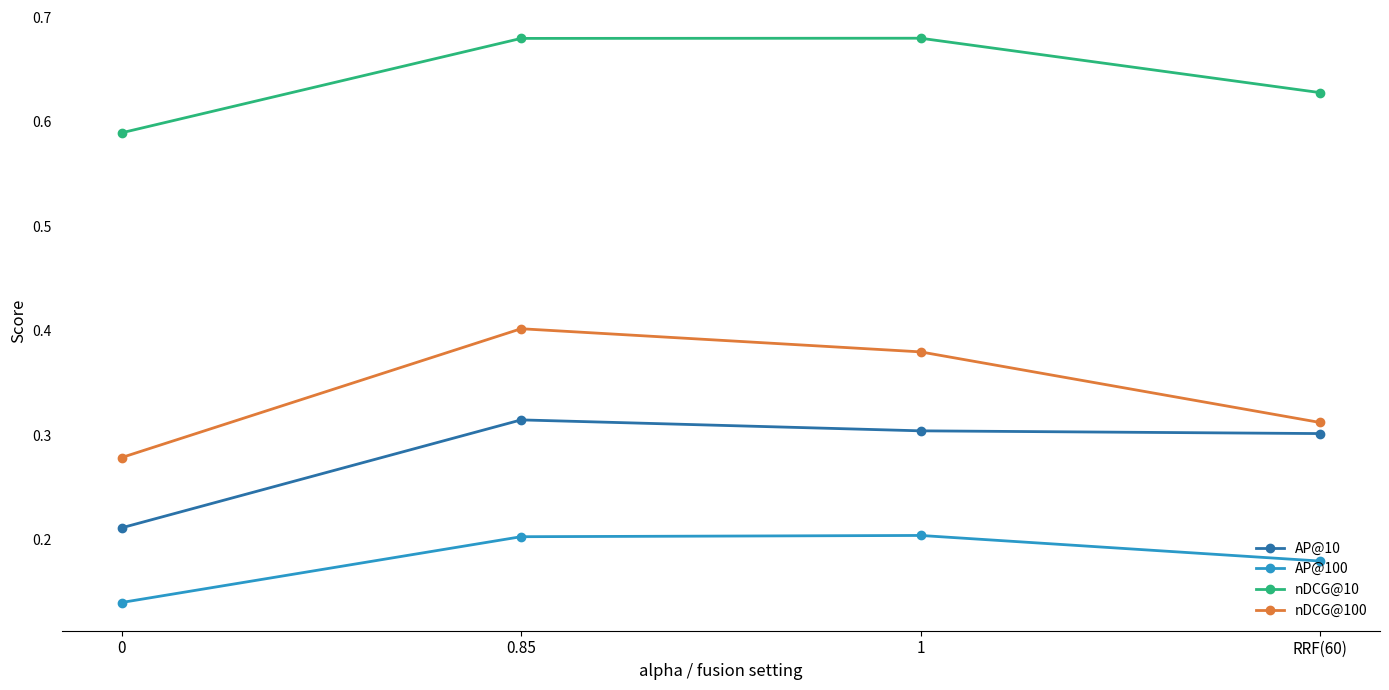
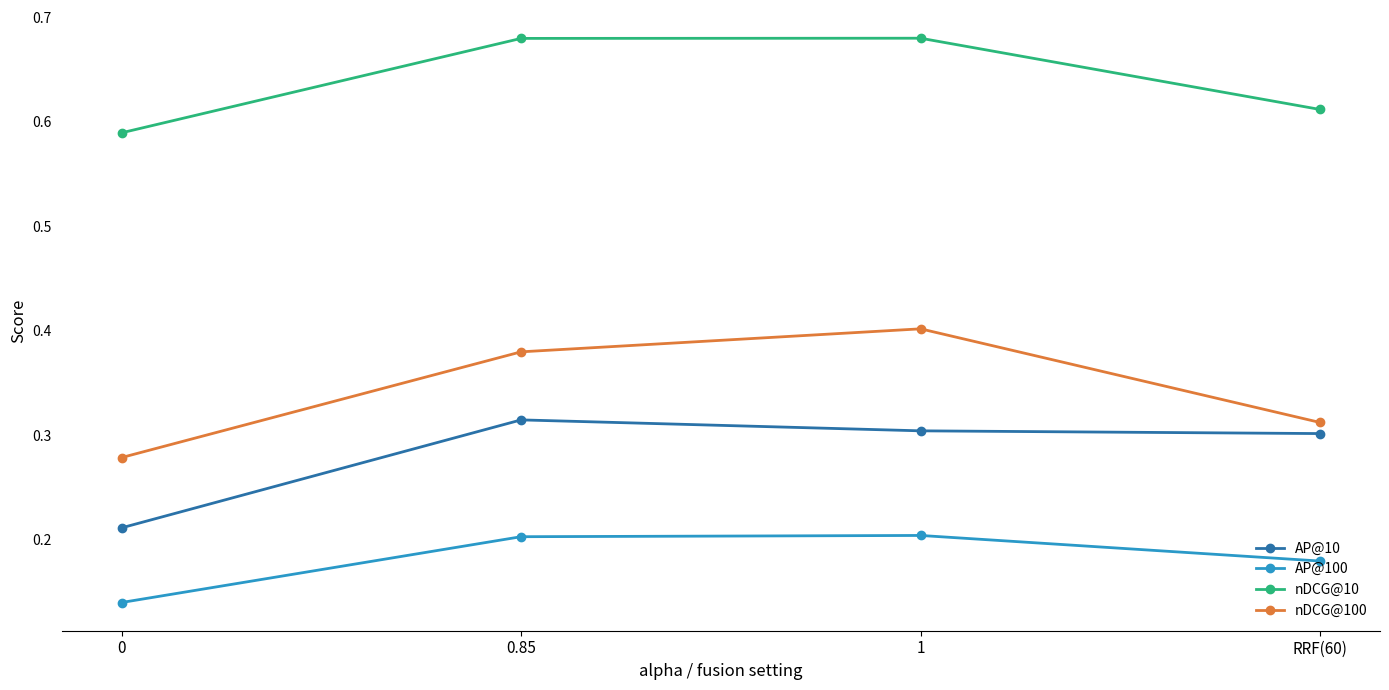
nDCG@100, 0.85: 0.402 -> 0.380
nDCG@100, 1: 0.380 -> 0.402
nDCG@10, RRF(60): 0.628 -> 0.612
